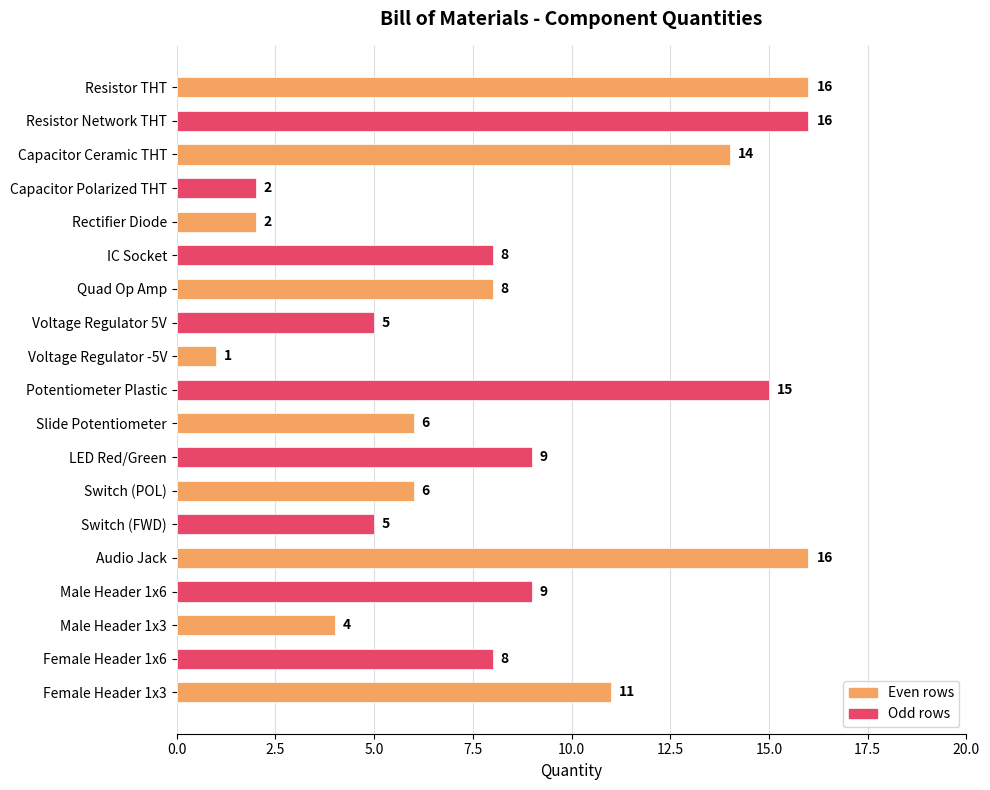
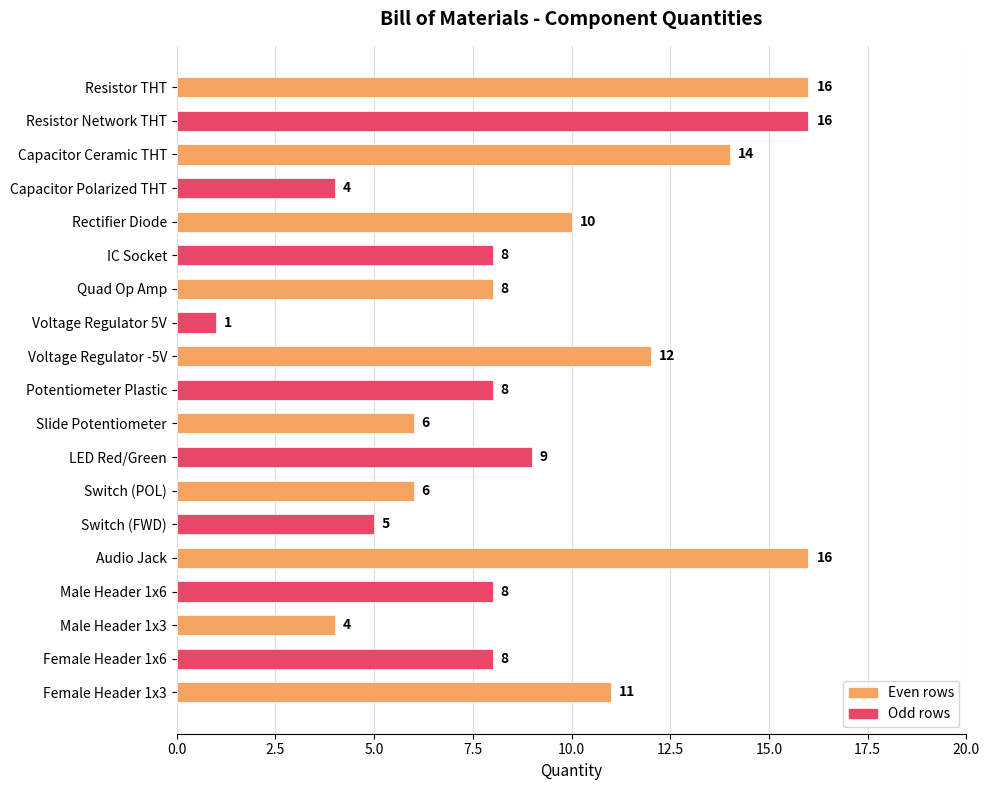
Capacitor Polarized THT: 2 -> 4
Rectifier Diode: 2 -> 10
Voltage Regulator 5V: 5 -> 1
Voltage Regulator -5V: 1 -> 12
Potentiometer Plastic: 15 -> 8
Male Header 1x6: 9 -> 8
